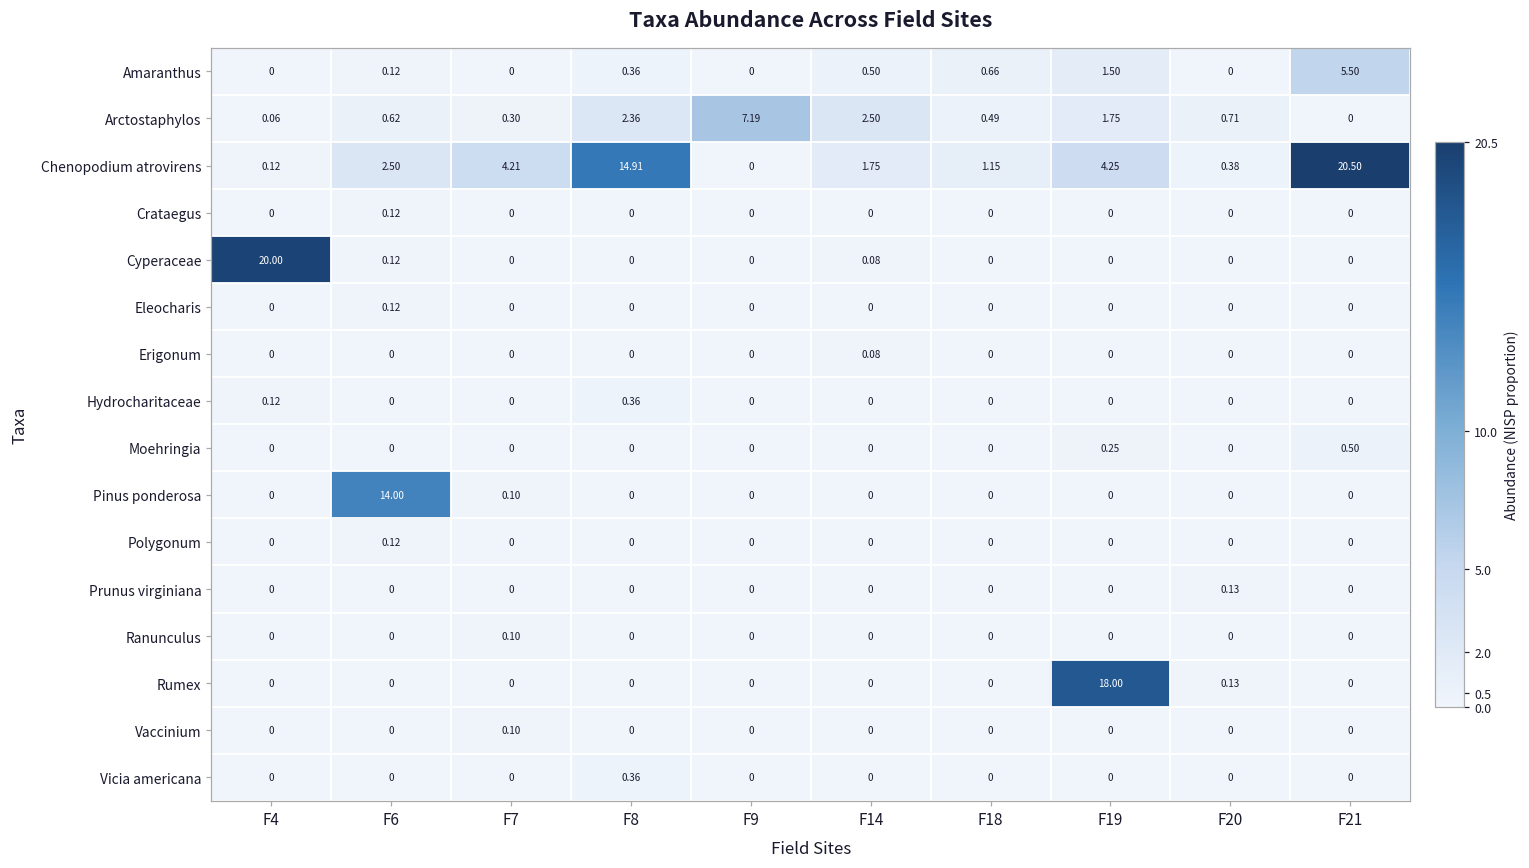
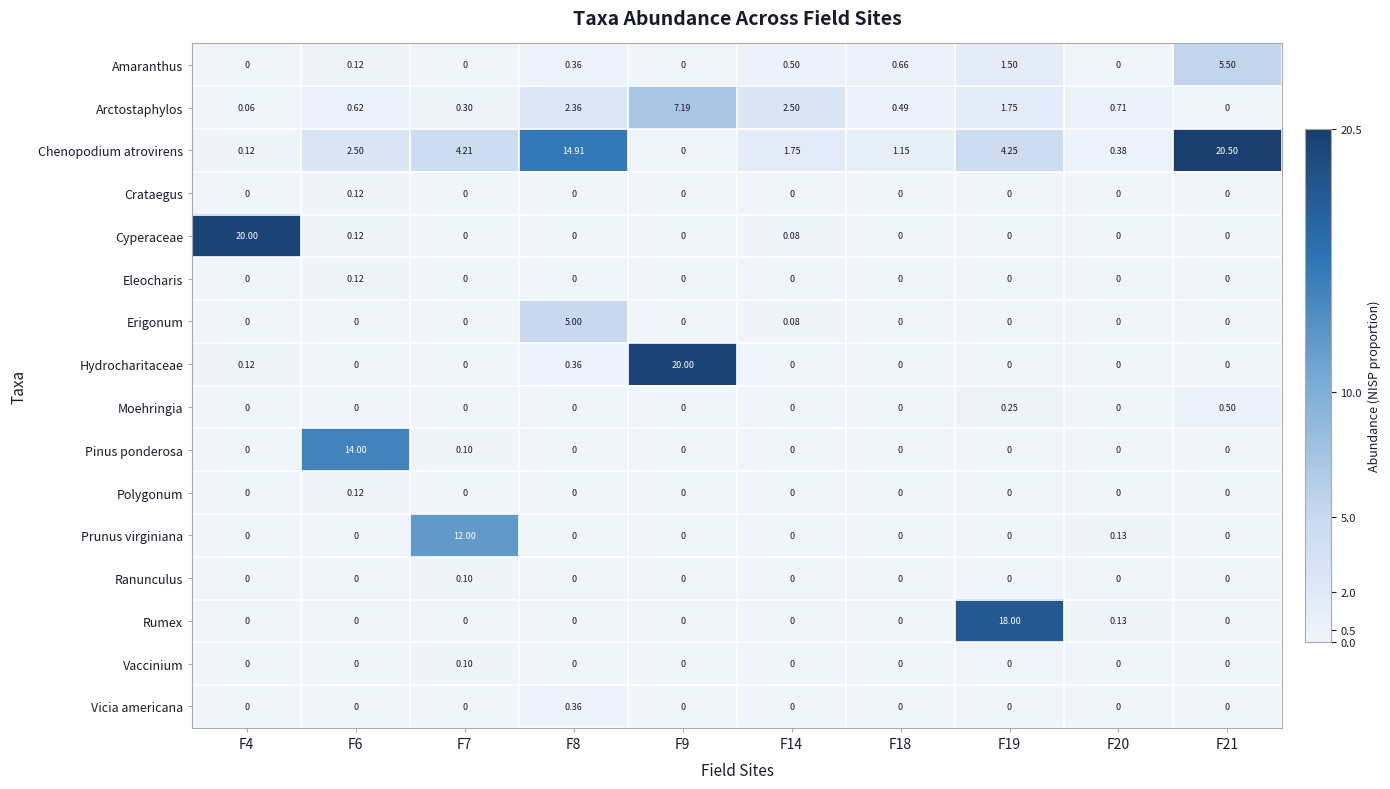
Erigonum, F8: 0 -> 5.00
Hydrocharitaceae, F9: 0 -> 20.00
Prunus virginiana, F7: 0 -> 12.00
